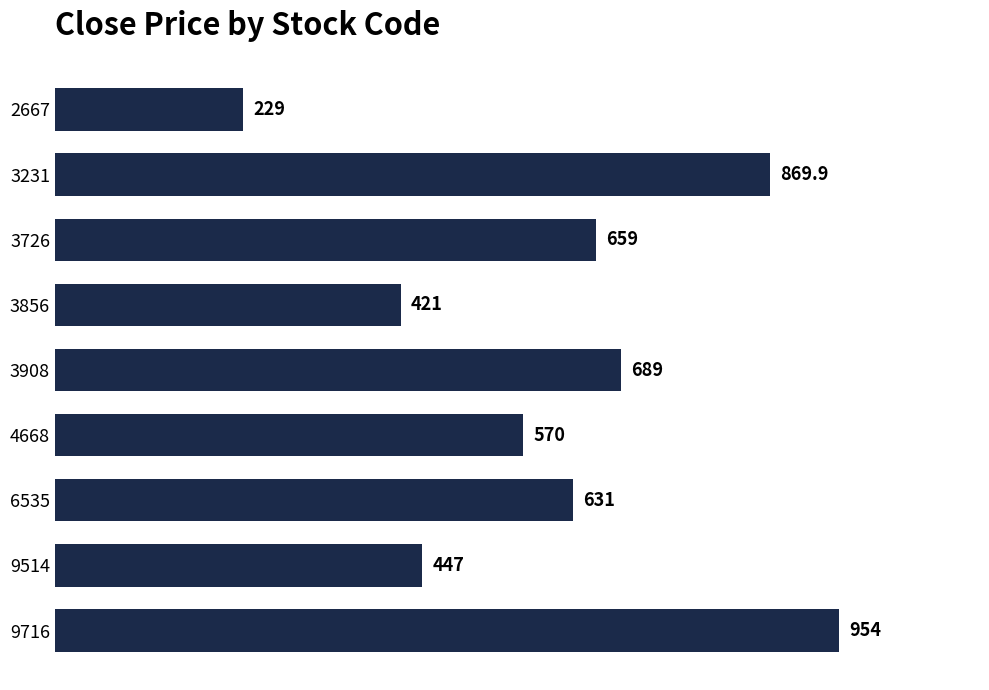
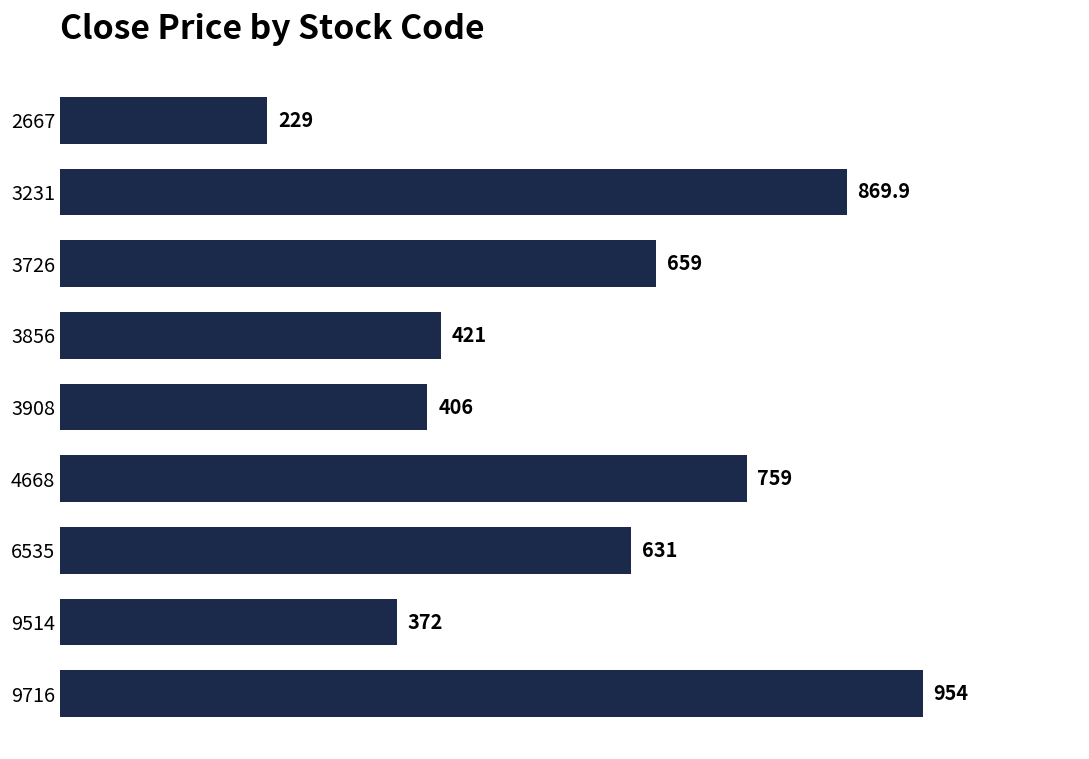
3908: 689 -> 406
4668: 570 -> 759
9514: 447 -> 372
